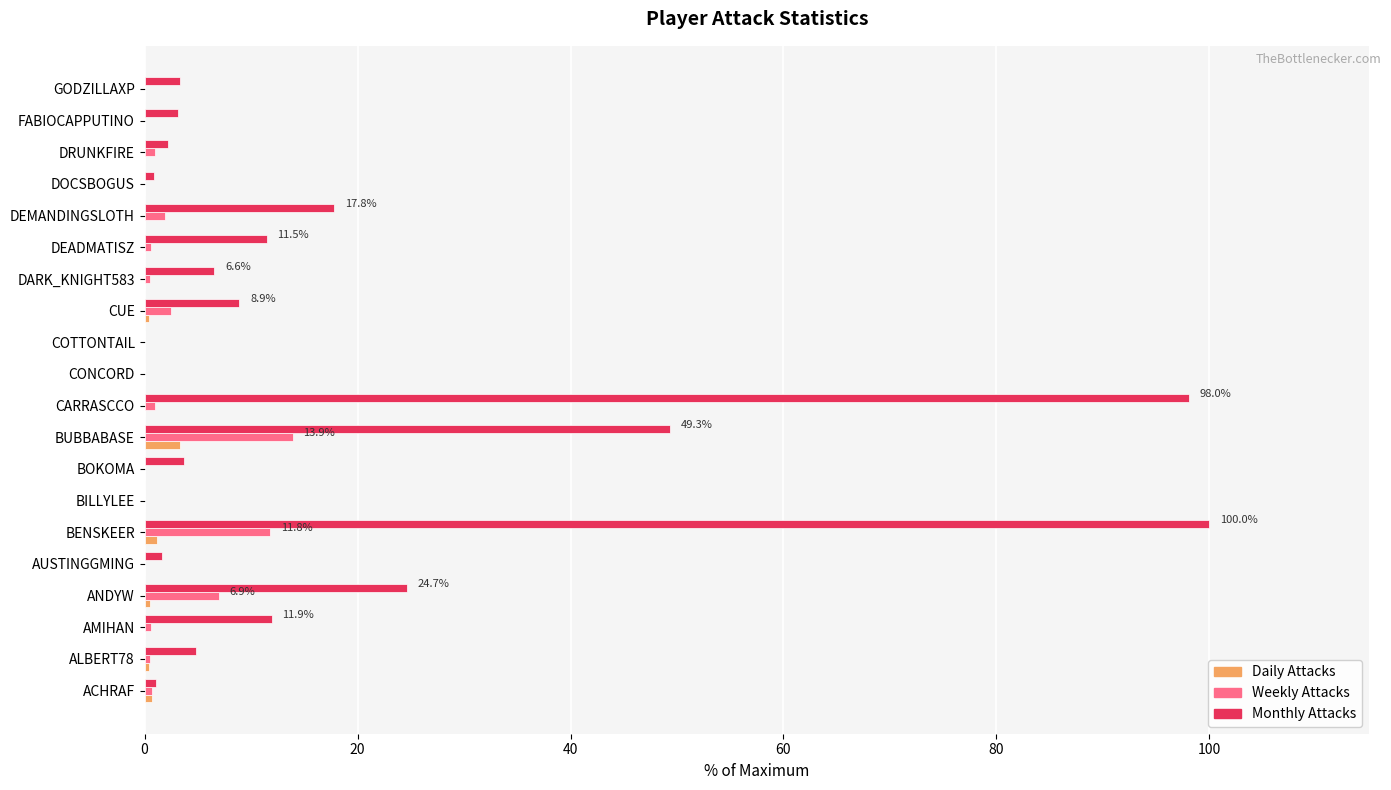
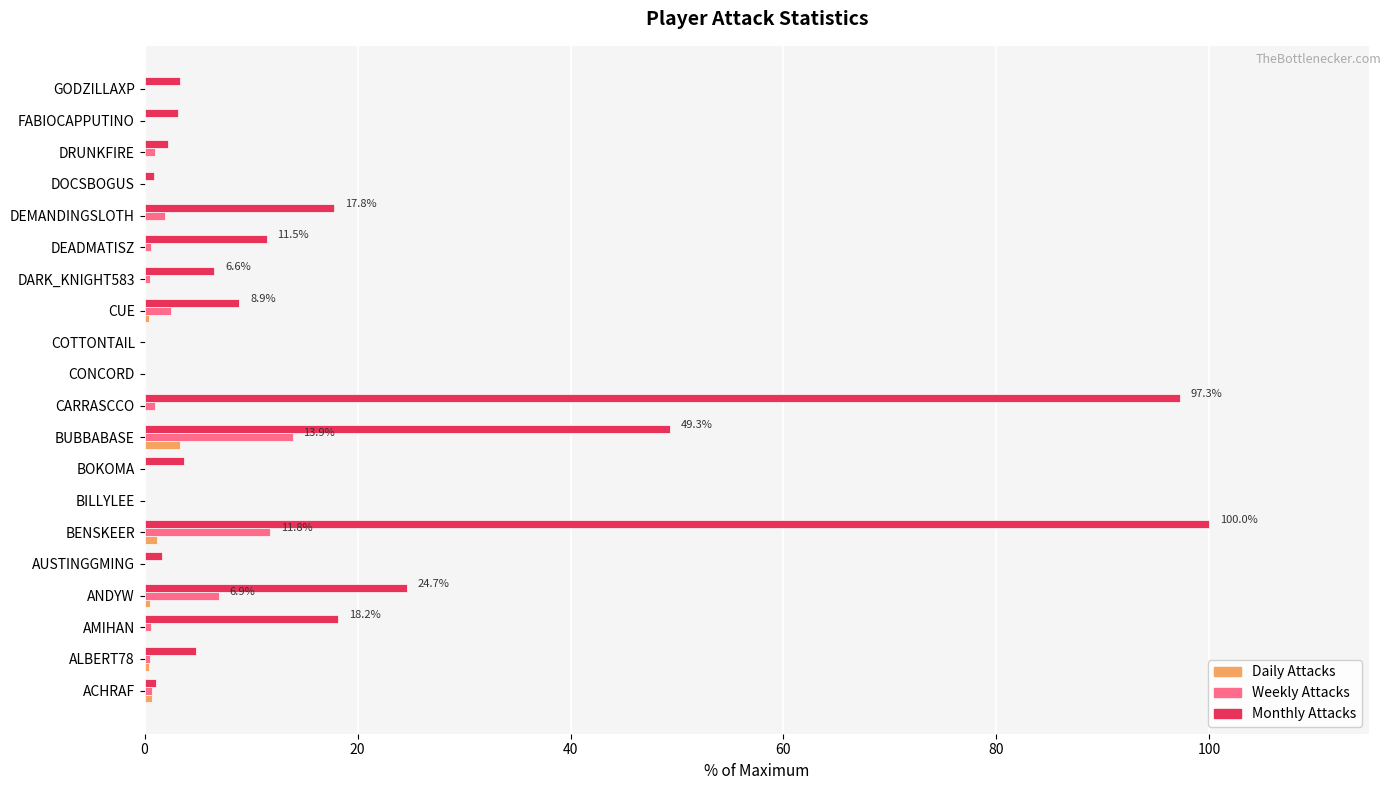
Monthly Attacks, CARRASCCO: 98.0% -> 97.3%
Monthly Attacks, AMIHAN: 11.9% -> 18.2%
